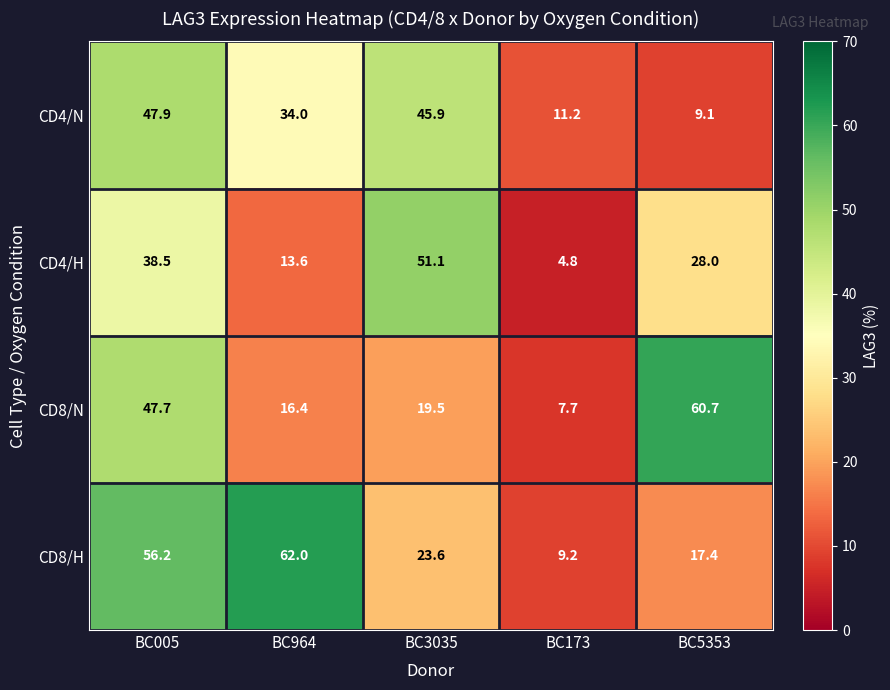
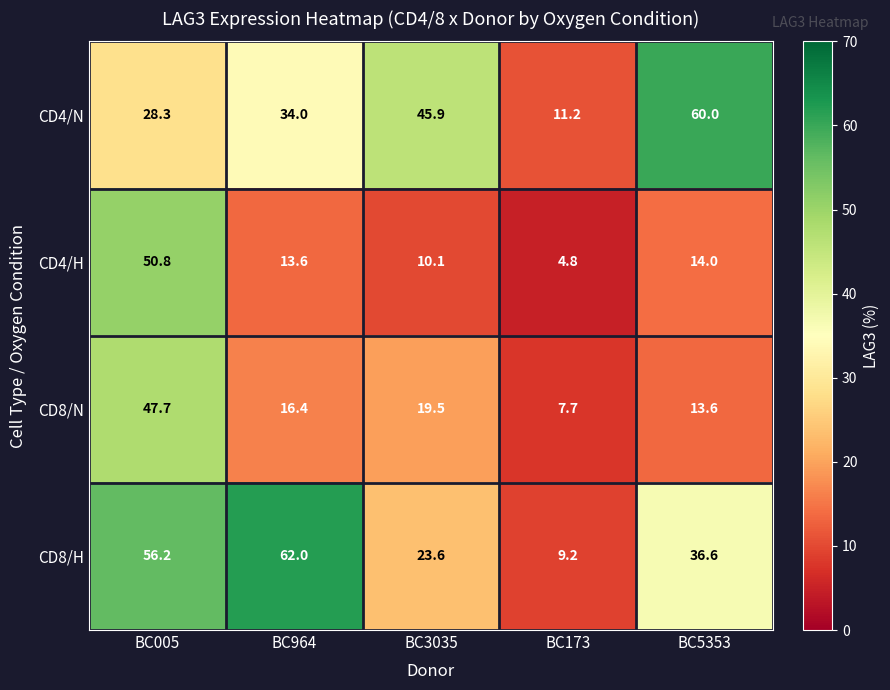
CD4/N, BC005: 47.9 -> 28.3
CD4/N, BC5353: 9.1 -> 60.0
CD4/H, BC005: 38.5 -> 50.8
CD4/H, BC3035: 51.1 -> 10.1
CD4/H, BC5353: 28.0 -> 14.0
CD8/N, BC5353: 60.7 -> 13.6
CD8/H, BC5353: 17.4 -> 36.6
